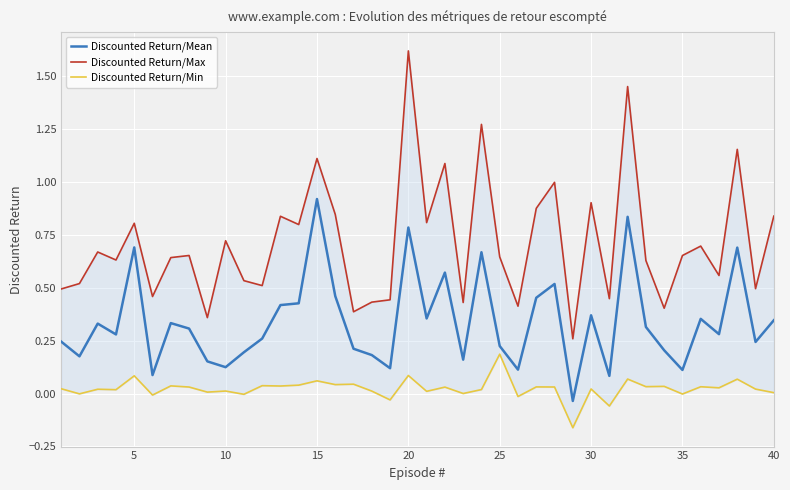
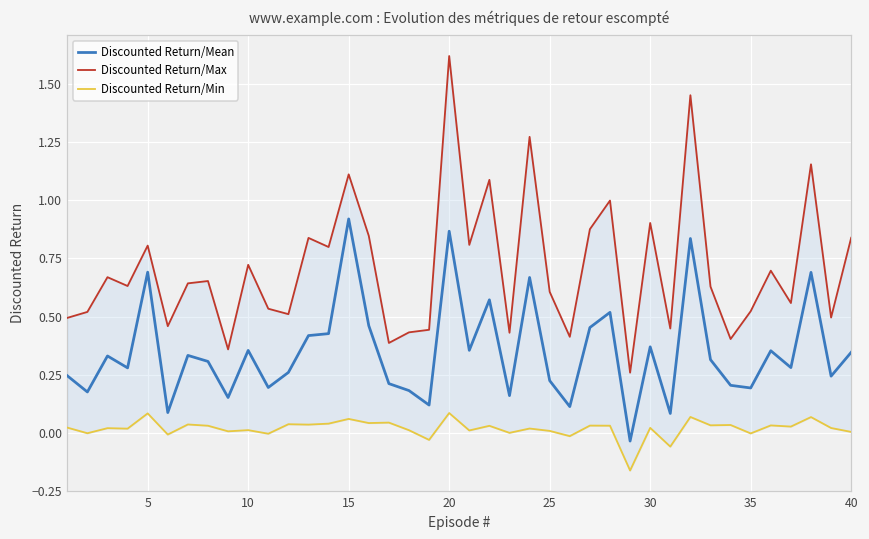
Discounted Return/Mean, 10: 0.12 -> 0.35
Discounted Return/Mean, 20: 0.78 -> 0.87
Discounted Return/Max, 25: 0.65 -> 0.61
Discounted Return/Min, 25: 0.19 -> 0.01
Discounted Return/Mean, 35: 0.11 -> 0.19
Discounted Return/Max, 35: 0.65 -> 0.52
